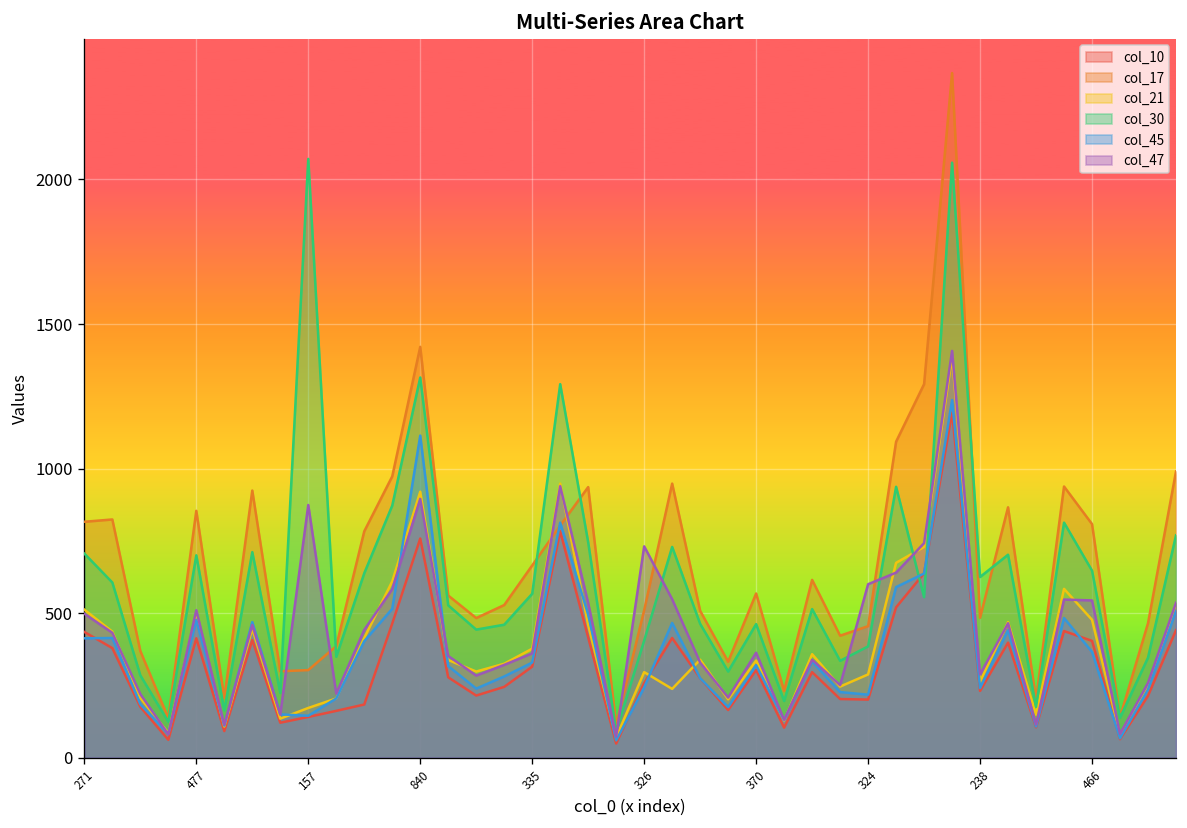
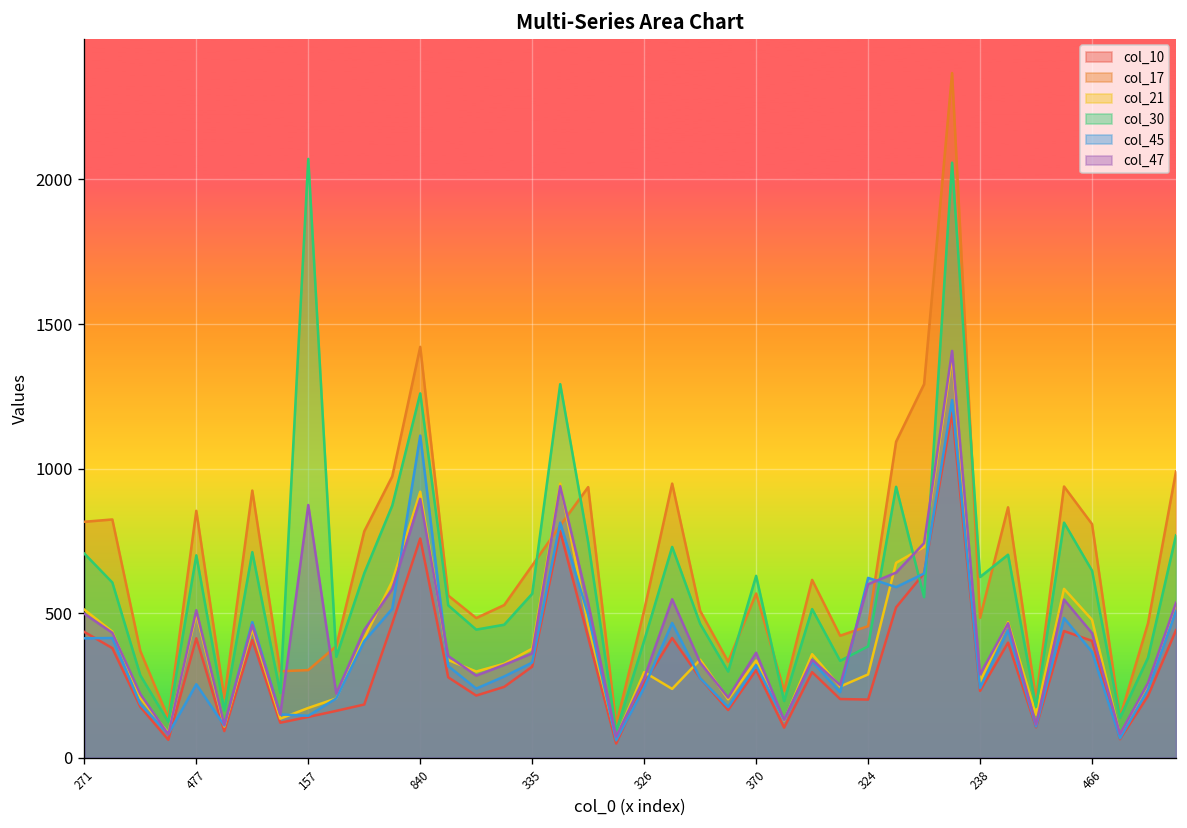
col_45, 477: 480 -> 250
col_30, 840: 1320 -> 1260
col_47, 326: 730 -> 280
col_30, 370: 460 -> 630
col_45, 324: 220 -> 620
col_47, 466: 540 -> 430
